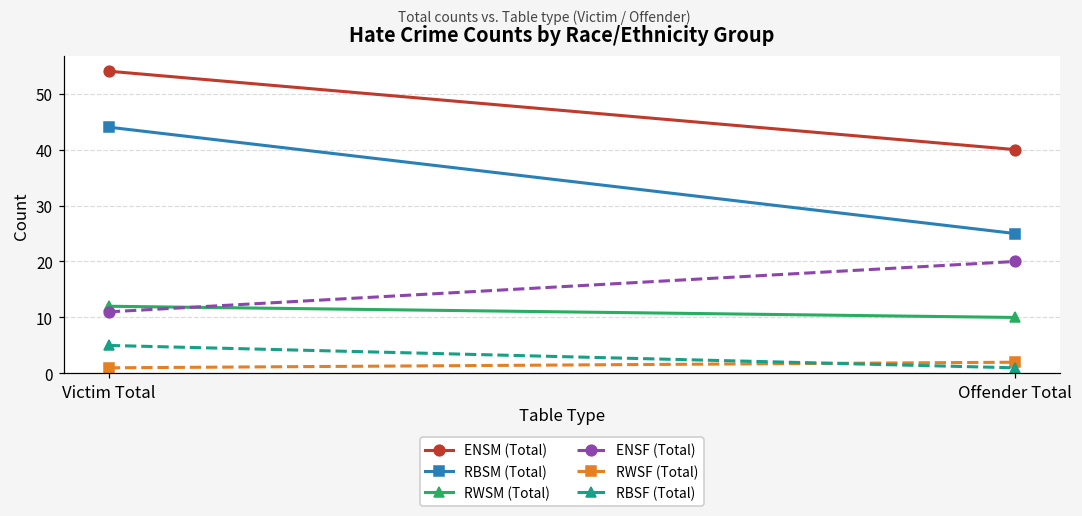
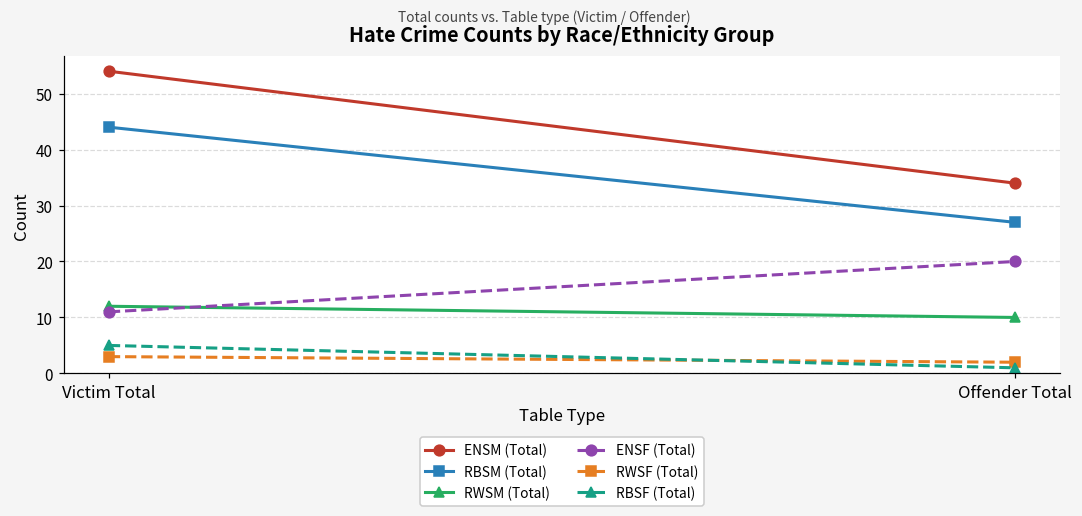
RWSF (Total), Victim Total: 1 -> 3
ENSM (Total), Offender Total: 40 -> 34
RBSM (Total), Offender Total: 25 -> 27
